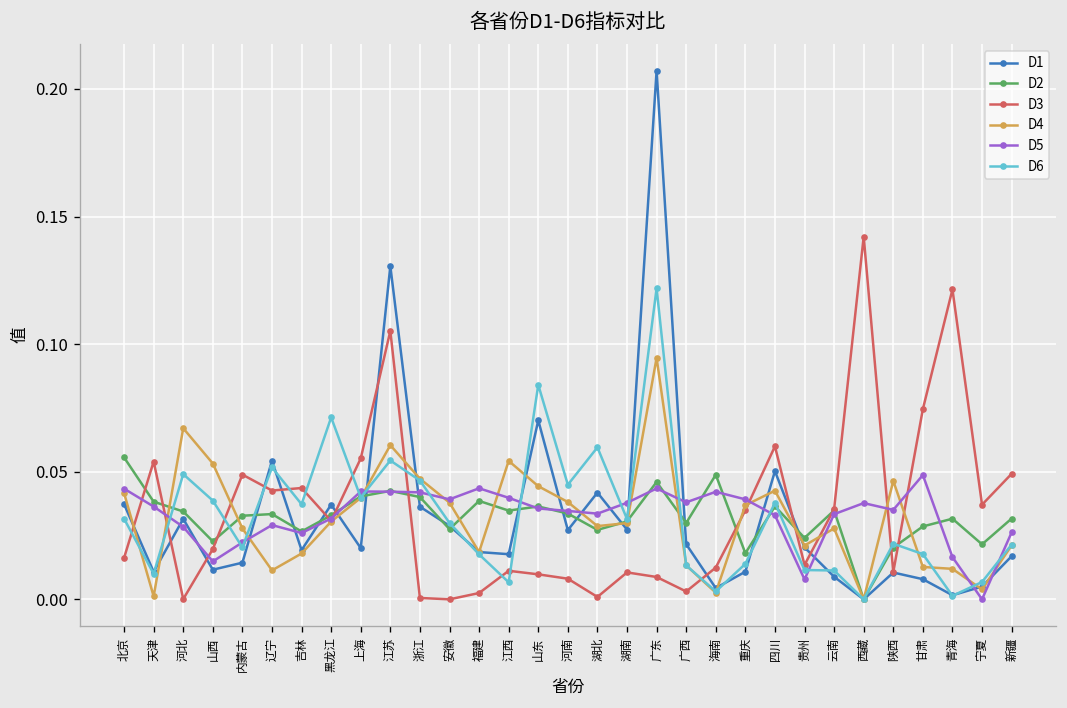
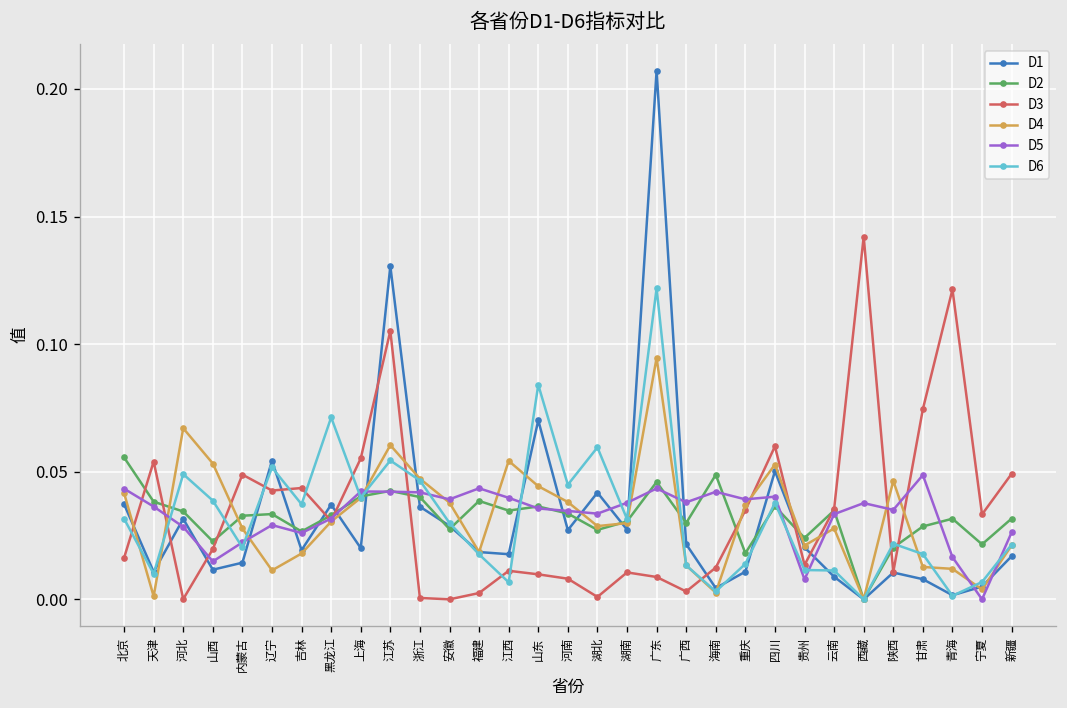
D4, 四川: 0.043 -> 0.053
D5, 四川: 0.033 -> 0.040
D3, 宁夏: 0.037 -> 0.033
